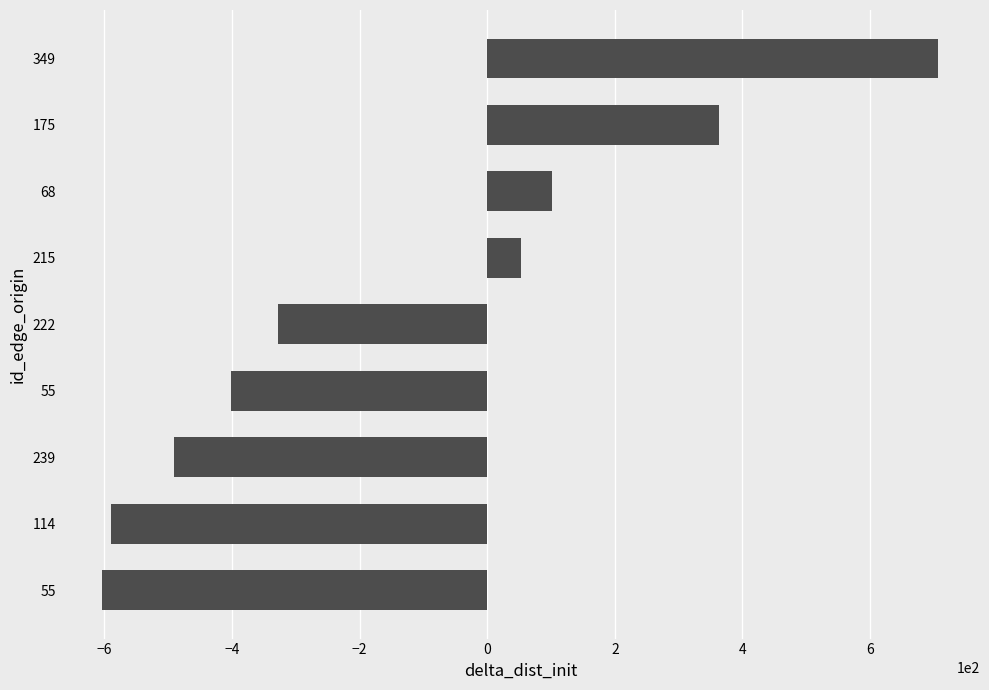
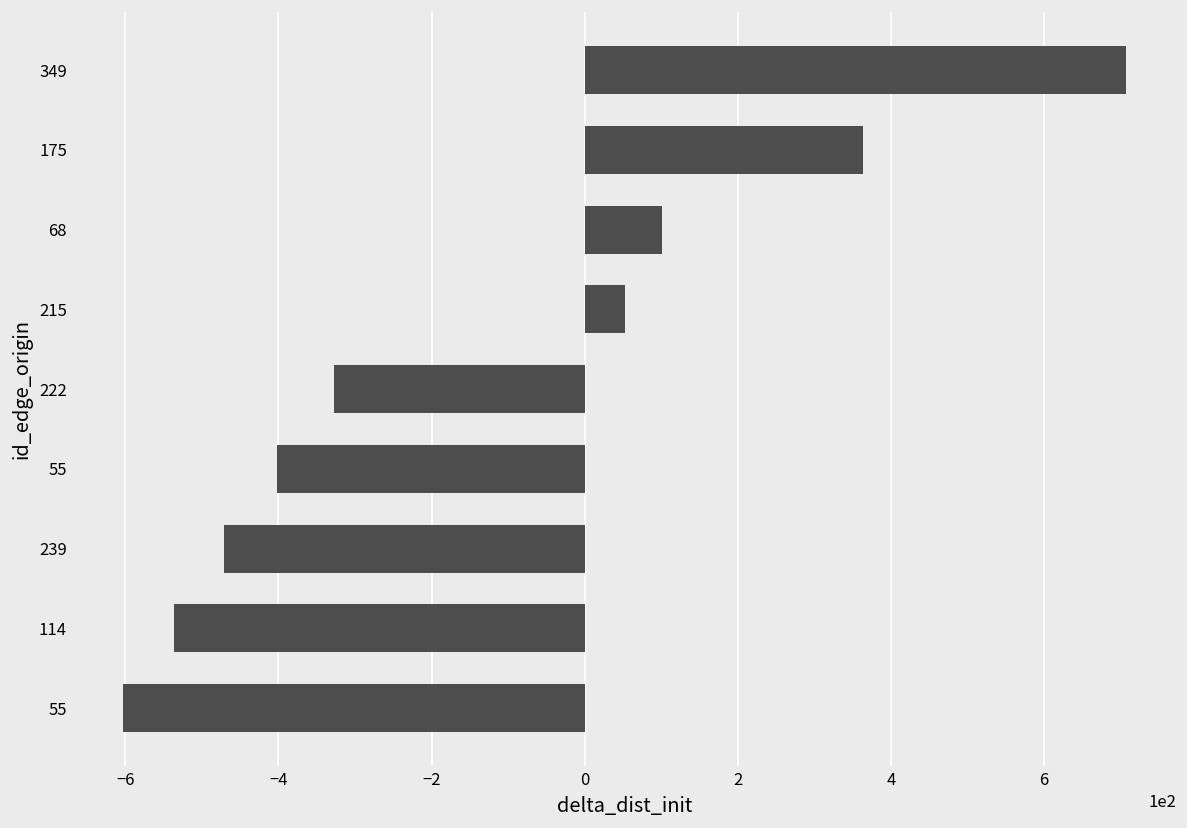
239: -490 -> -470
114: -590 -> -540
